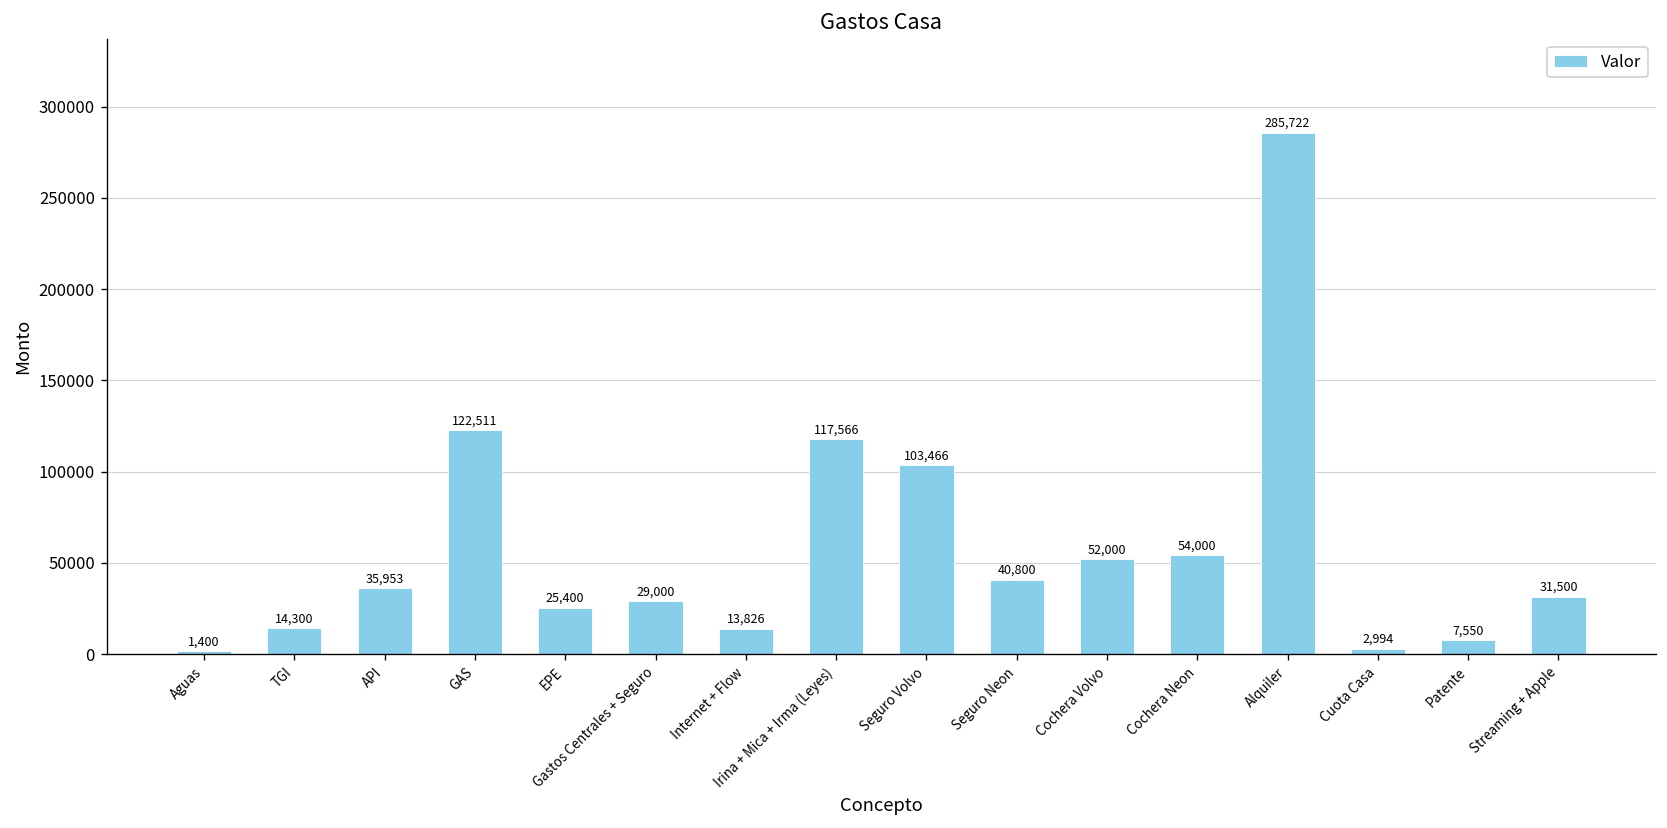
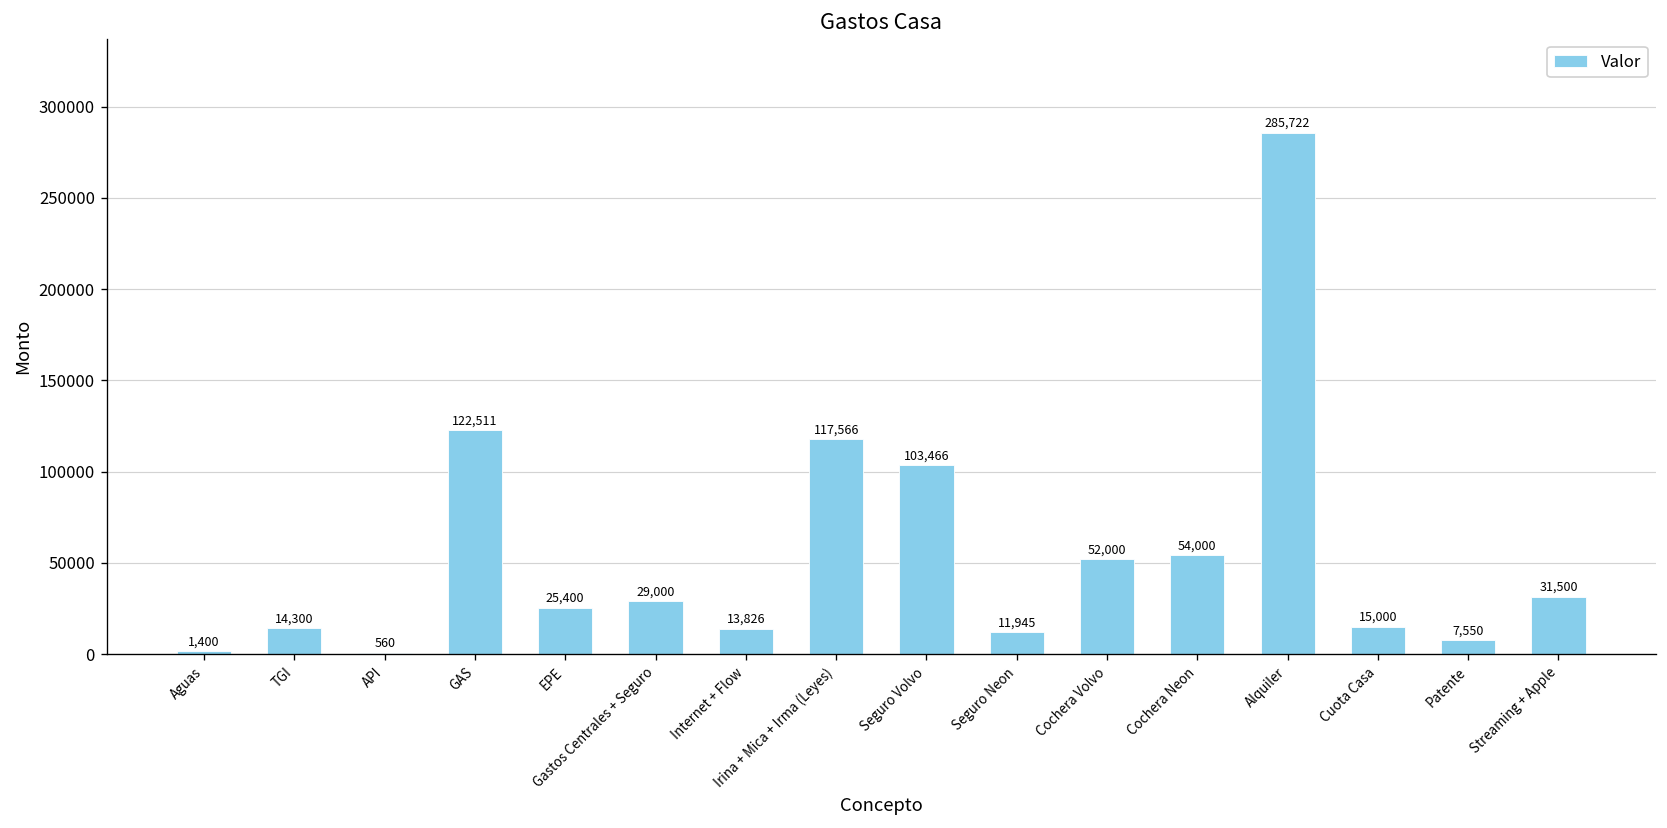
API: 35,953 -> 560
Seguro Neon: 40,800 -> 11,945
Cuota Casa: 2,994 -> 15,000
